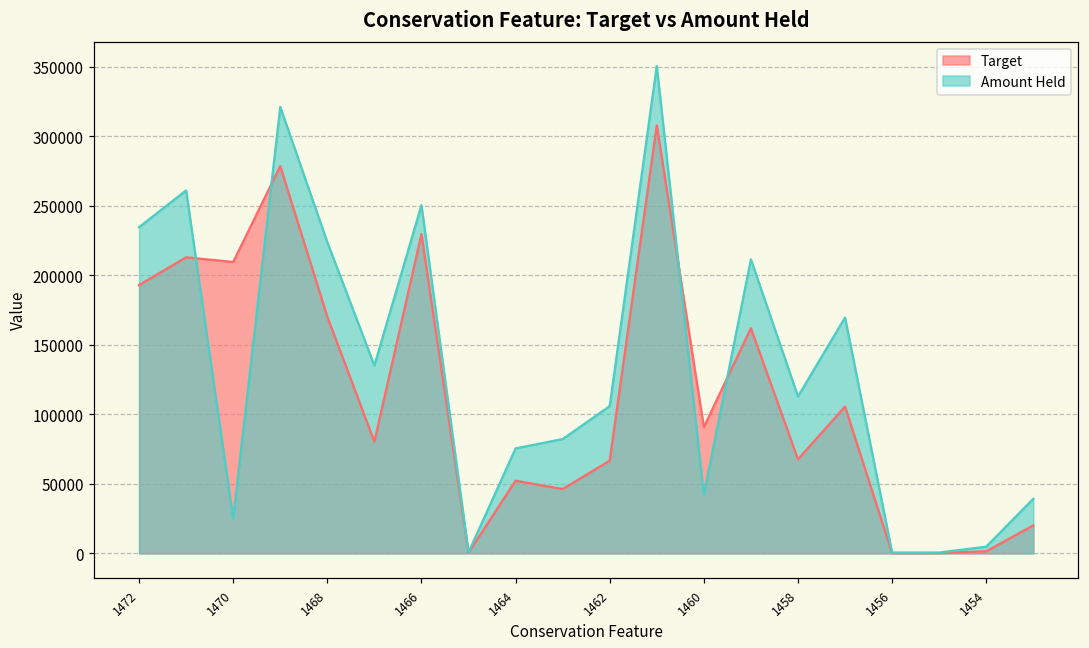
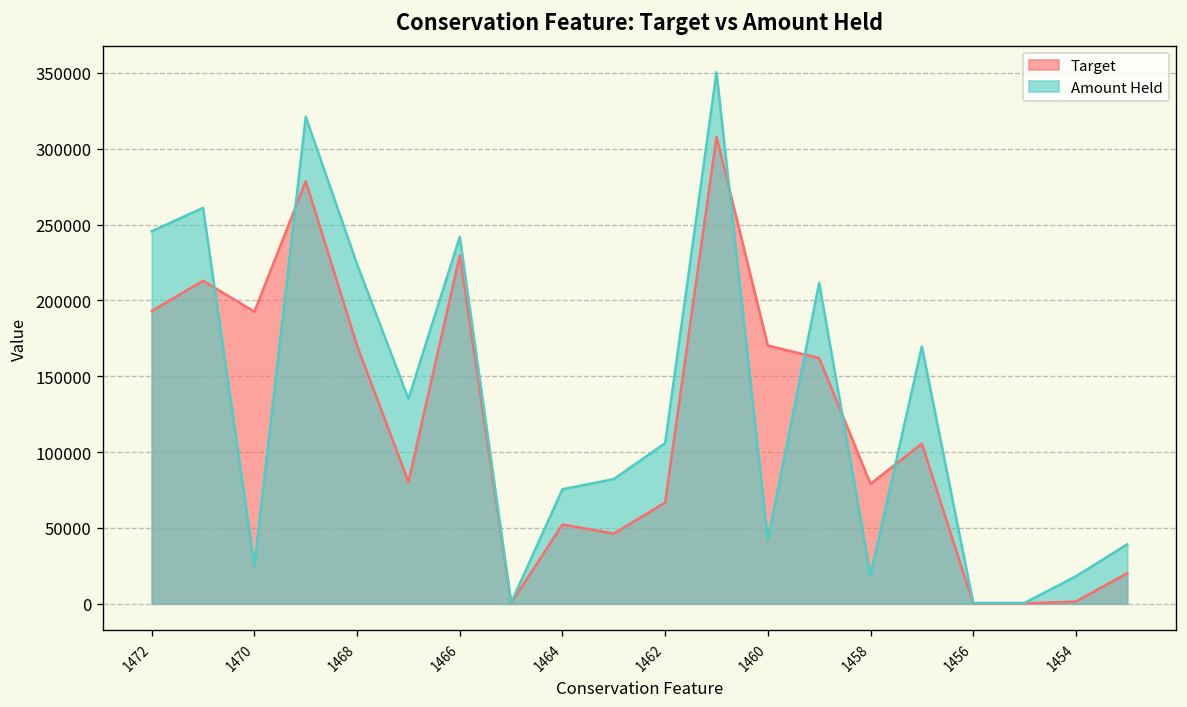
Amount Held, 1472: 235000 -> 246000
Target, 1470: 210000 -> 193000
Amount Held, 1466: 250000 -> 242000
Target, 1460: 91000 -> 170000
Target, 1458: 68000 -> 79000
Amount Held, 1458: 113000 -> 19000
Amount Held, 1454: 5000 -> 18000
